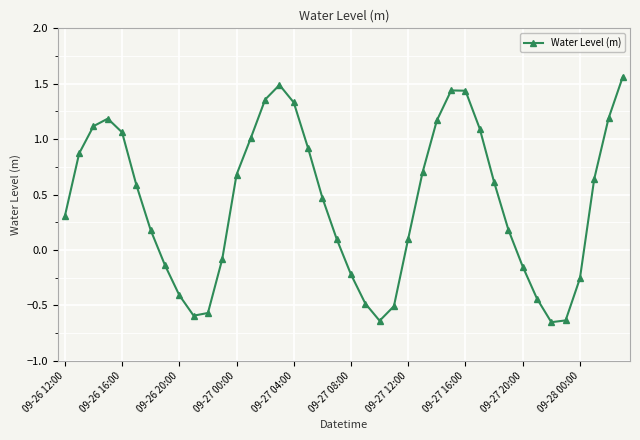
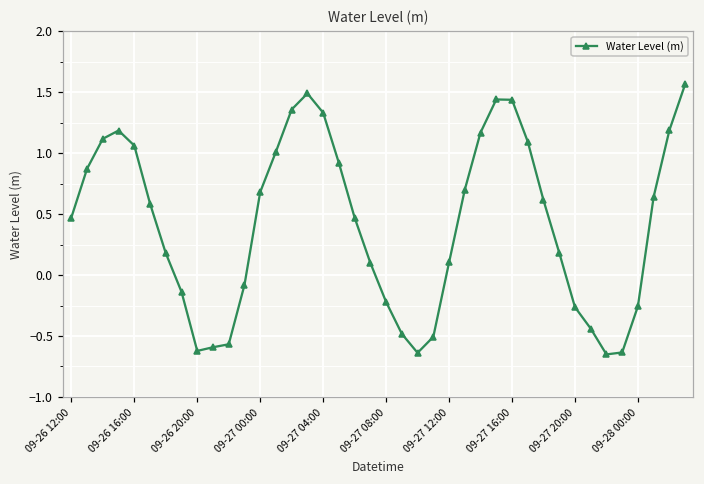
09-26 12:00: 0.31 -> 0.47
09-26 20:00: -0.41 -> -0.62
09-27 20:00: -0.15 -> -0.26
